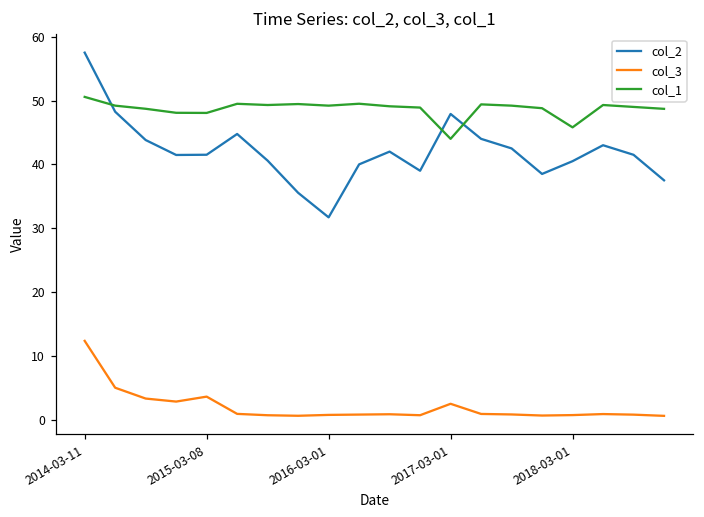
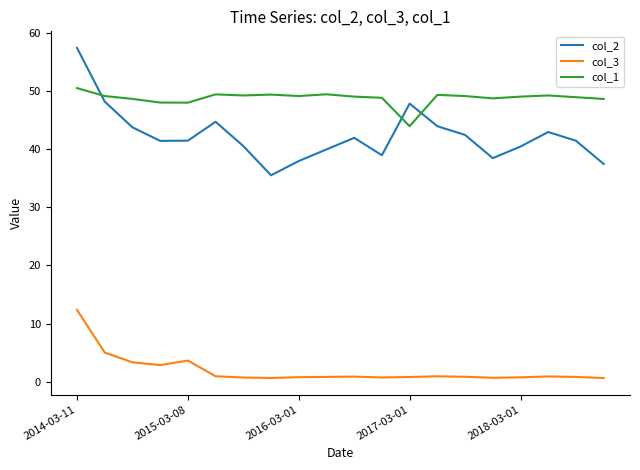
col_2, 2016-03-01: 32 -> 38
col_3, 2017-03-01: 2 -> 1
col_1, 2018-03-01: 46 -> 49
